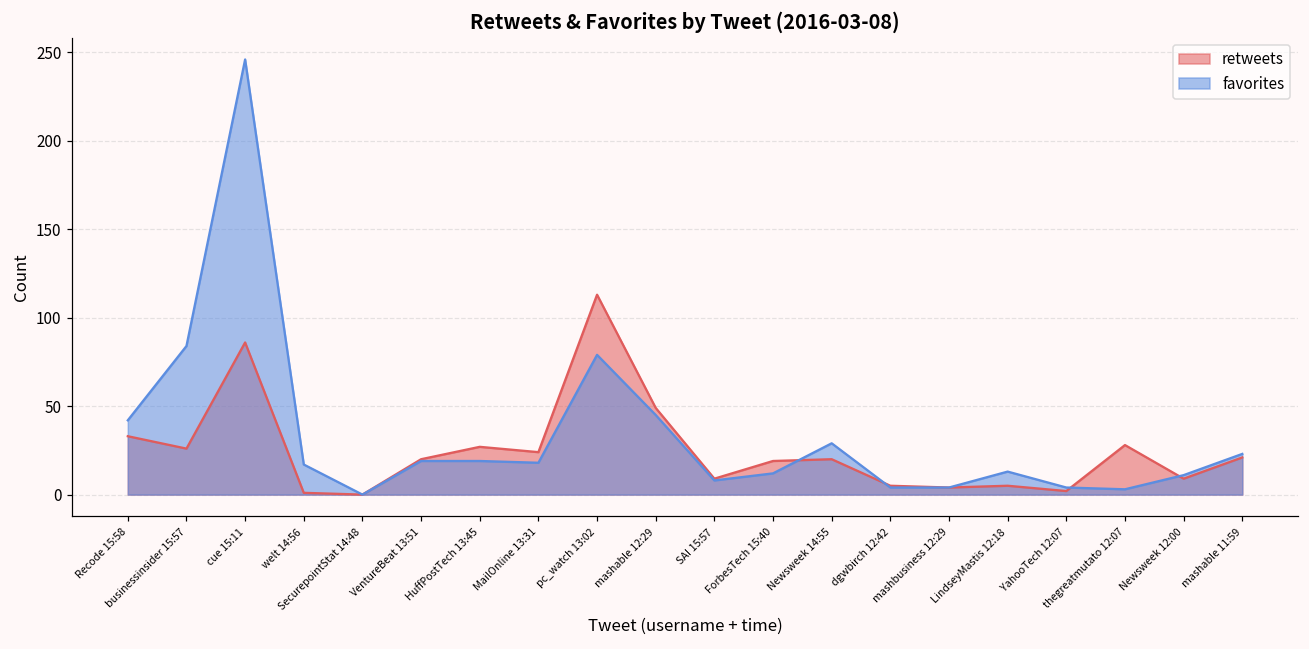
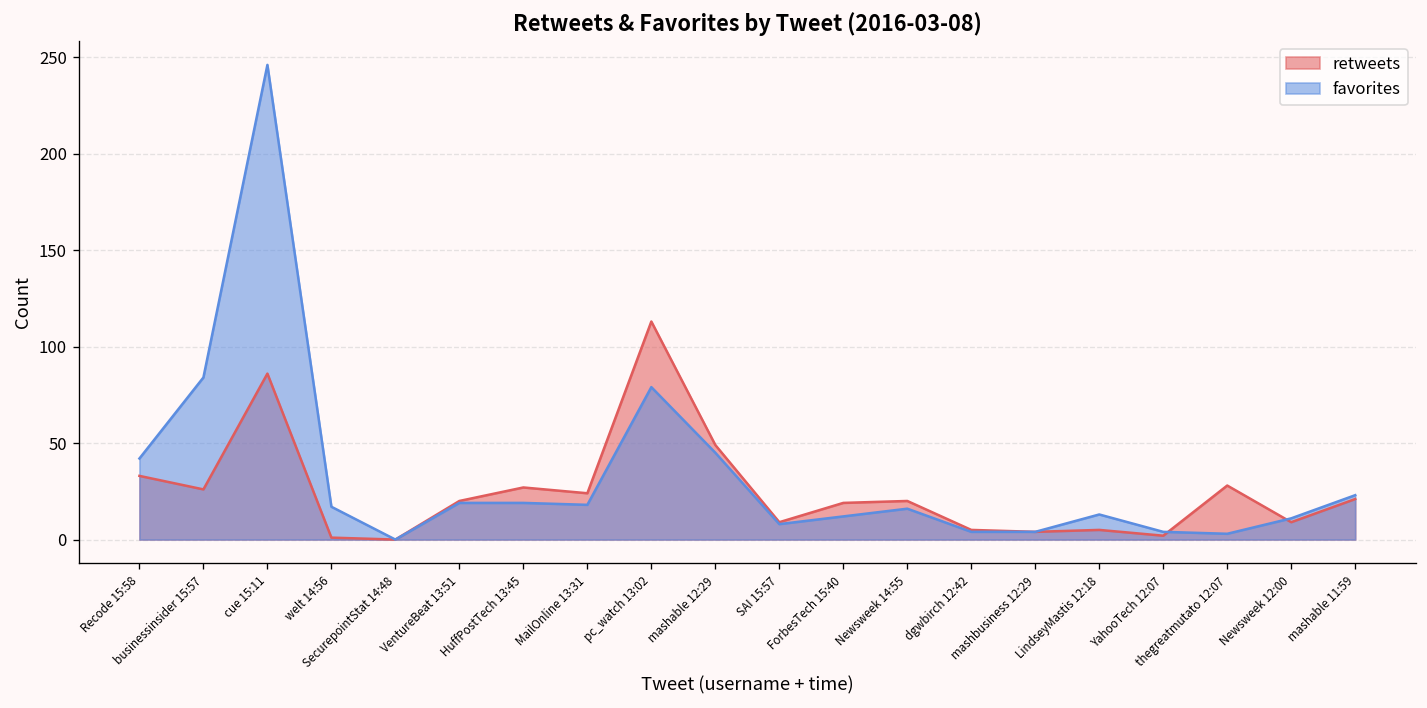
favorites, Newsweek 14:55: 29 -> 16
